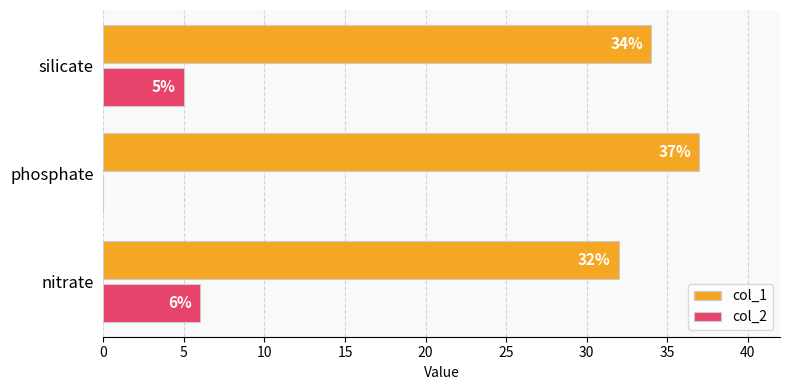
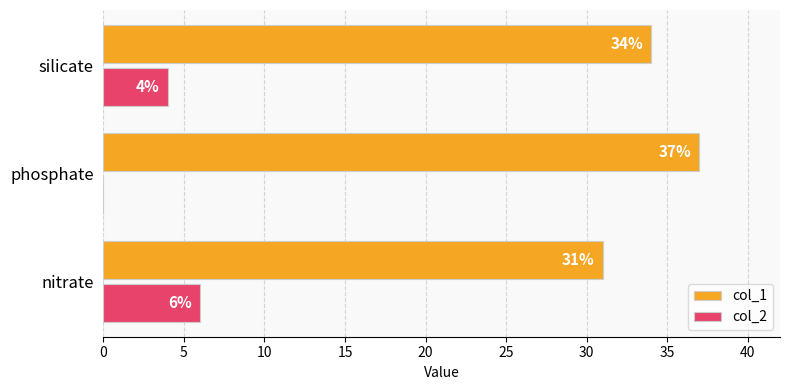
col_2, silicate: 5% -> 4%
col_1, nitrate: 32% -> 31%
